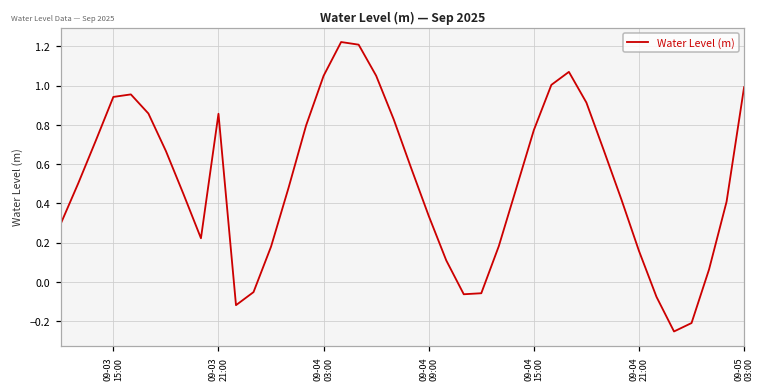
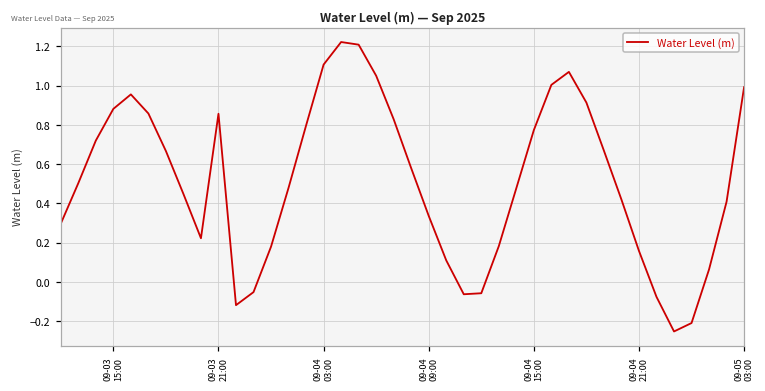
09-03 15:00: 0.94 -> 0.88
09-04 03:00: 1.05 -> 1.11
